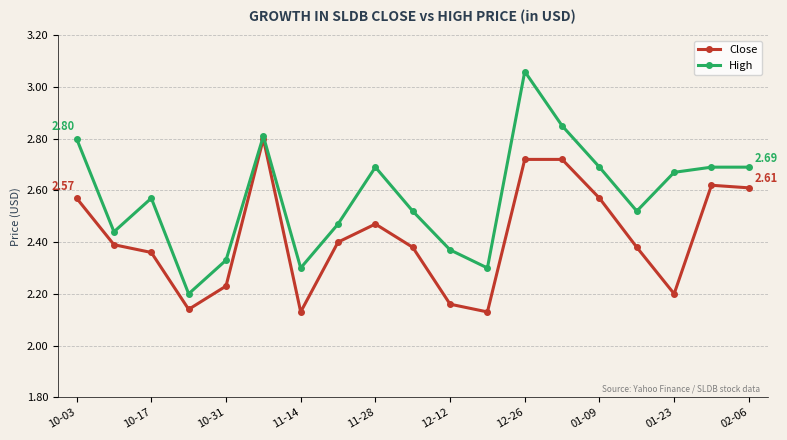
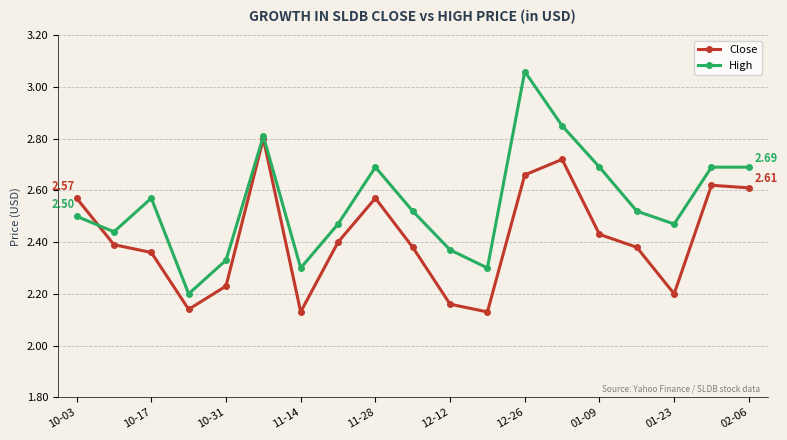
High, 10-03: 2.80 -> 2.50
Close, 11-28: 2.47 -> 2.57
Close, 12-26: 2.72 -> 2.66
Close, 01-09: 2.57 -> 2.43
High, 01-23: 2.67 -> 2.47
